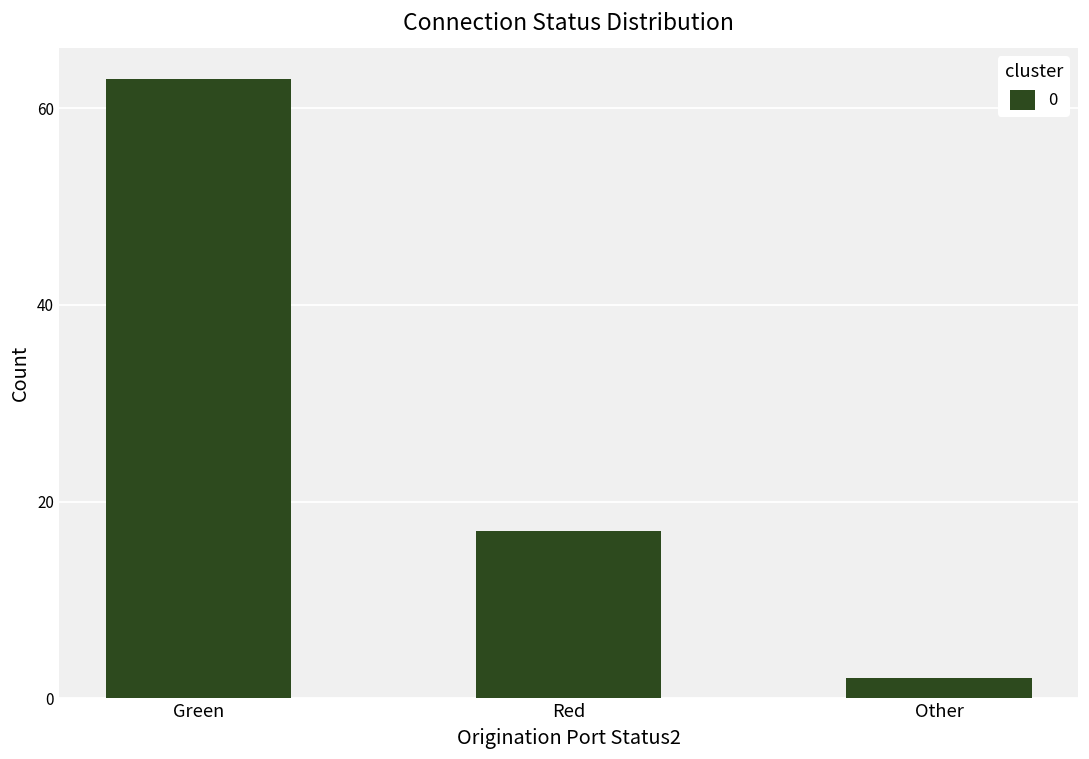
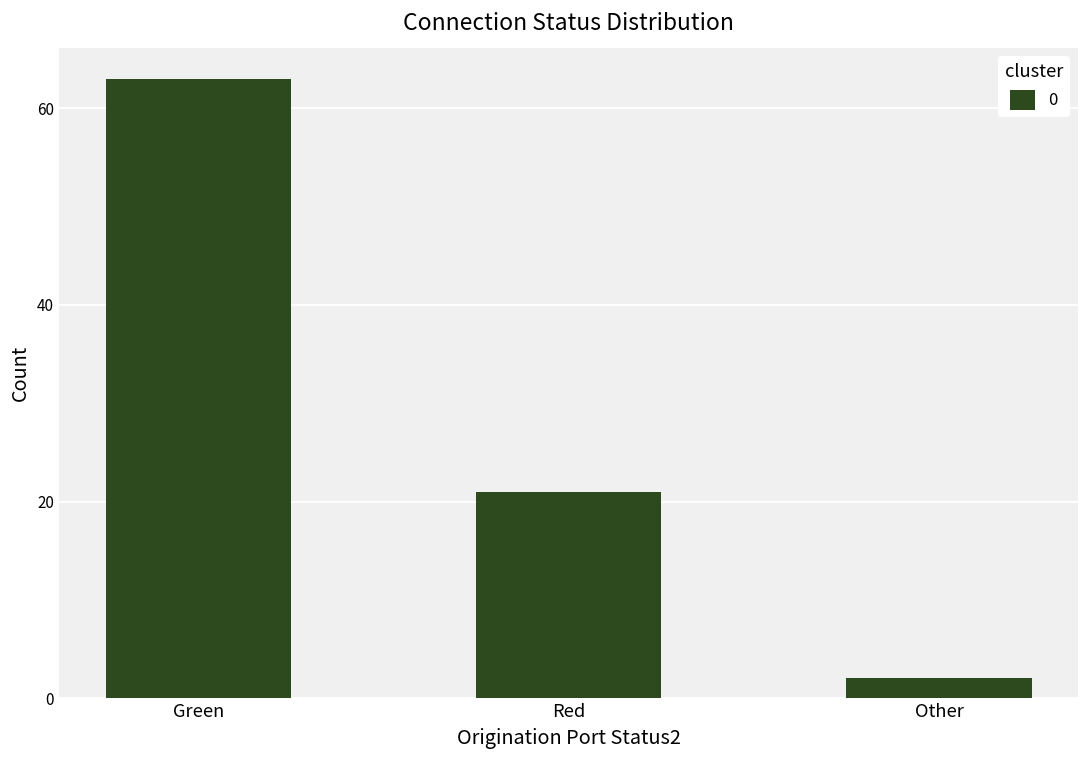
Red: 17 -> 21
